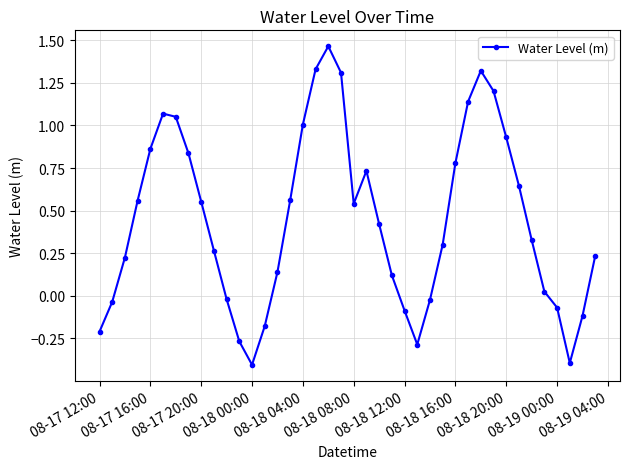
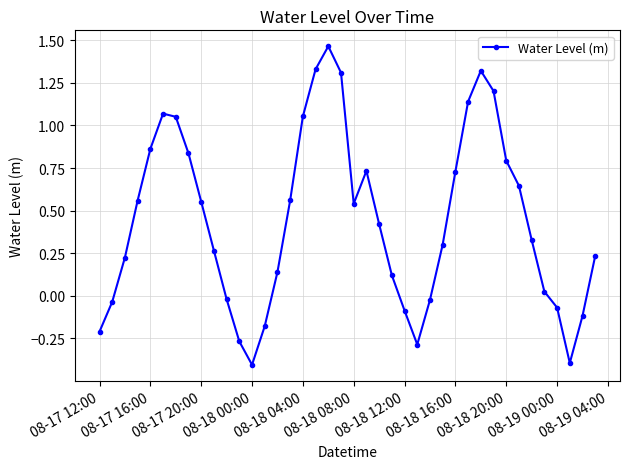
08-18 04:00: 1.01 -> 1.05
08-18 16:00: 0.78 -> 0.73
08-18 20:00: 0.93 -> 0.79
